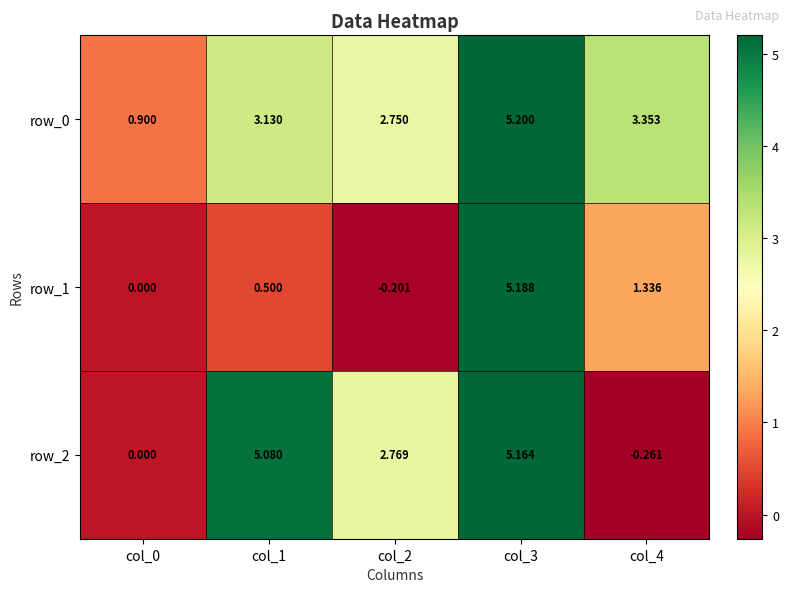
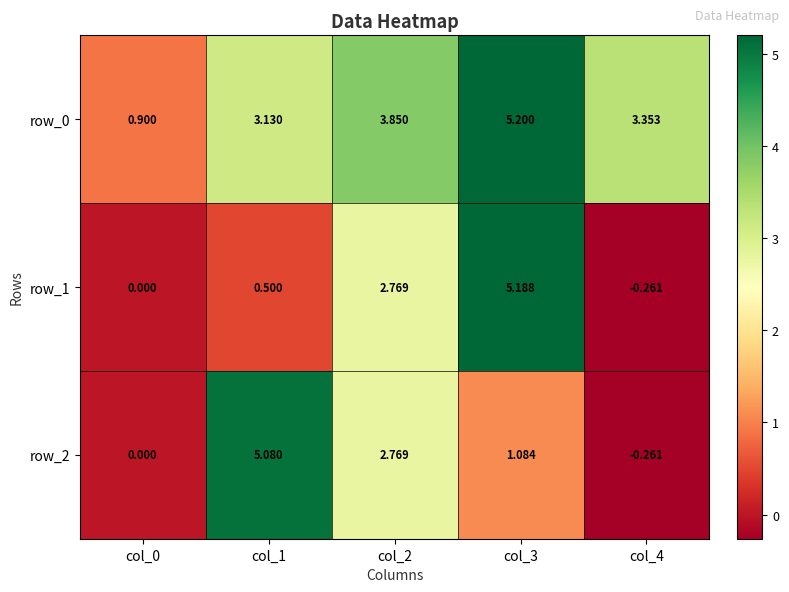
row_0, col_2: 2.750 -> 3.850
row_1, col_2: -0.201 -> 2.769
row_1, col_4: 1.336 -> -0.261
row_2, col_3: 5.164 -> 1.084
